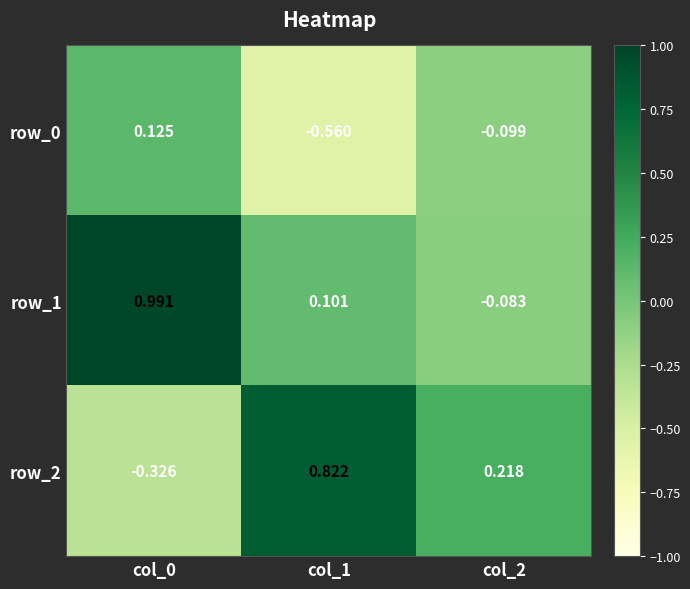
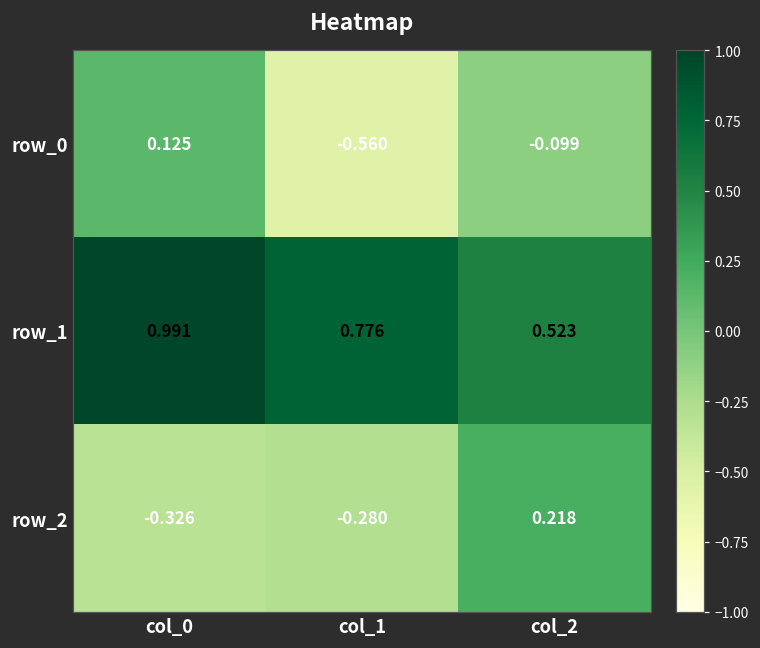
row_1, col_1: 0.101 -> 0.776
row_1, col_2: -0.083 -> 0.523
row_2, col_1: 0.822 -> -0.280
